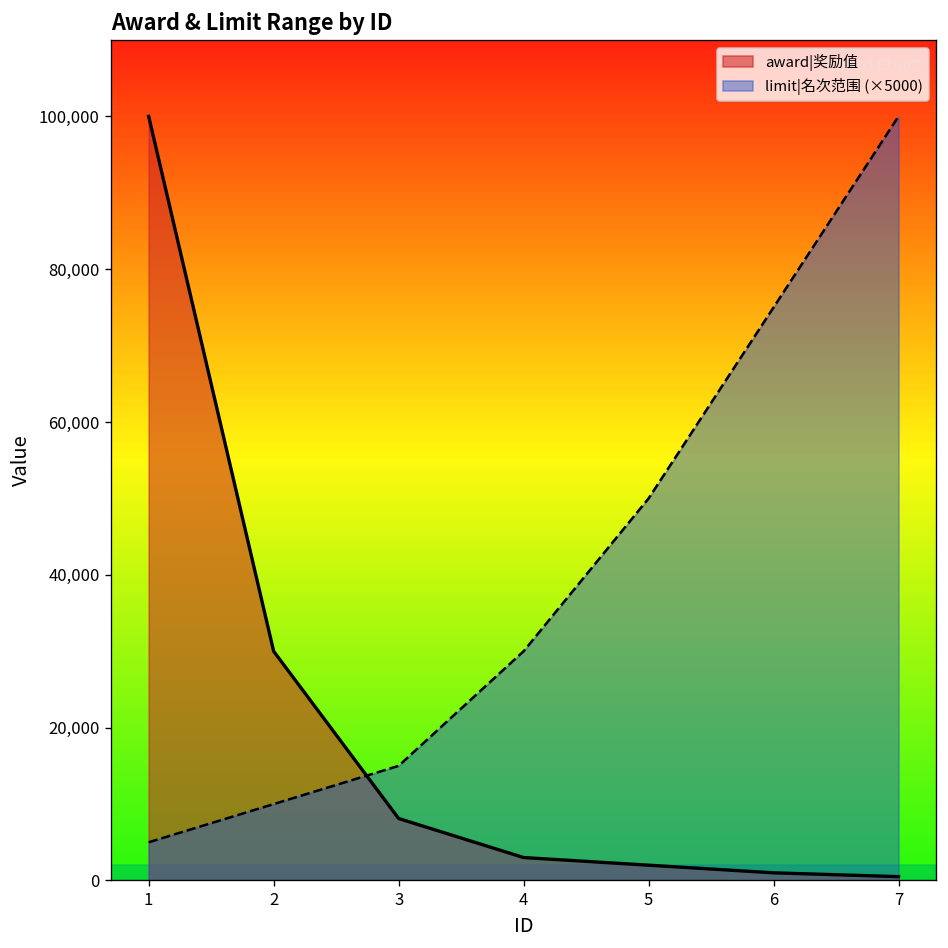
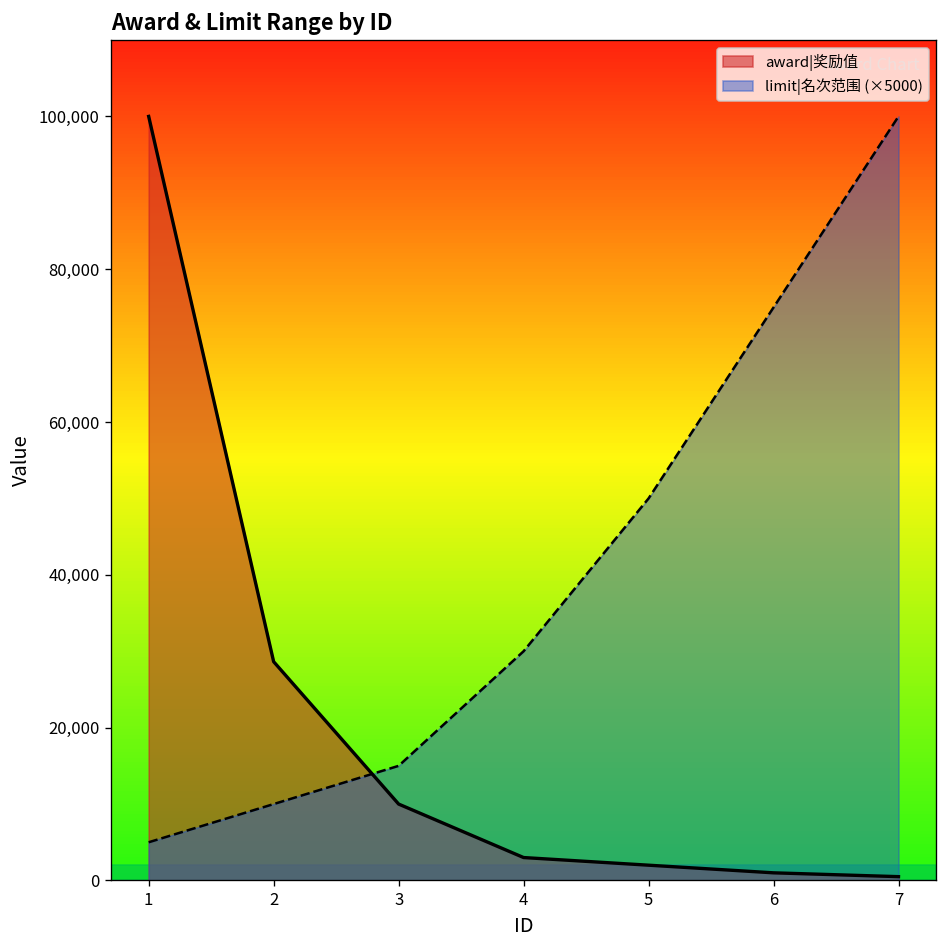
award|奖励值, 2: 30,000 -> 29,000
award|奖励值, 3: 8,000 -> 10,000
